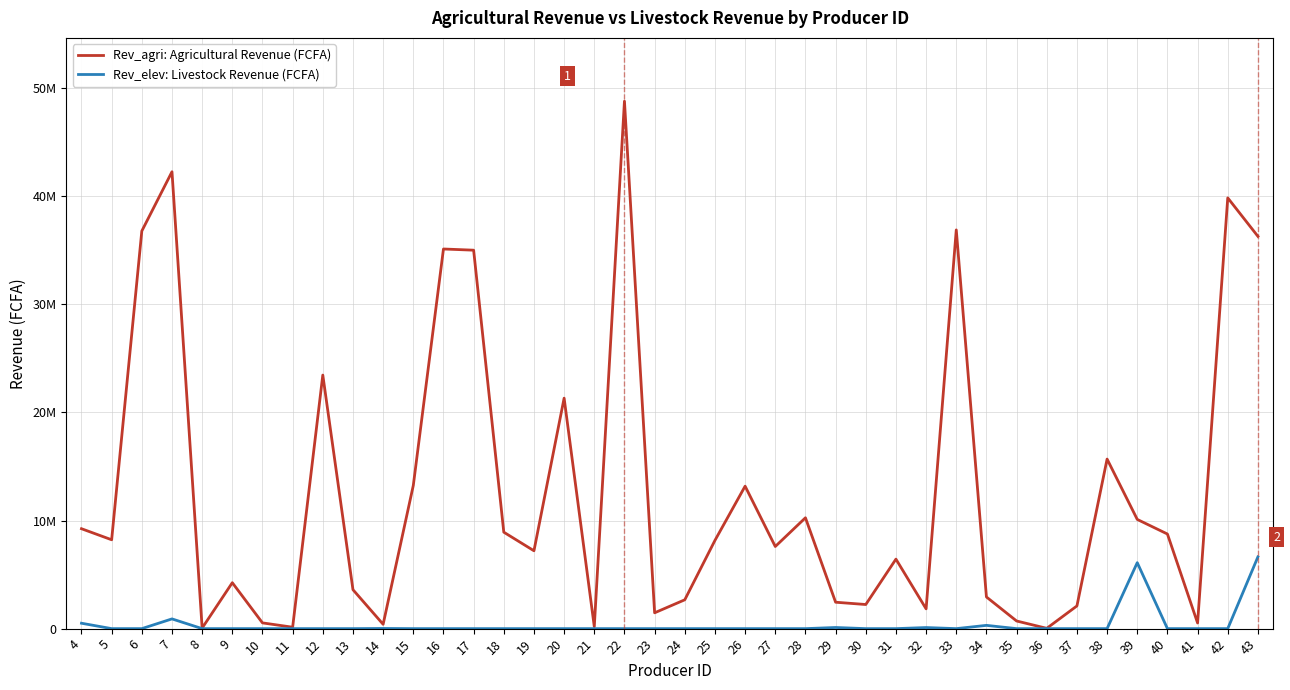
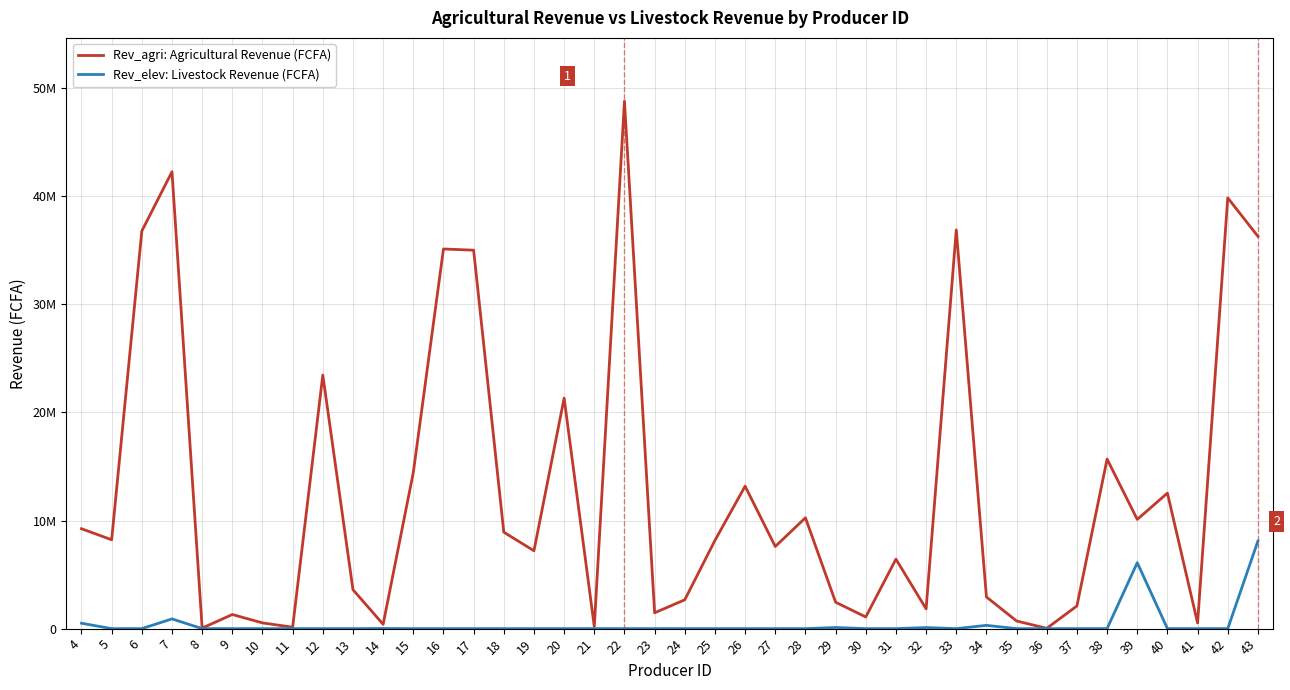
Rev_agri: Agricultural Revenue (FCFA), 9: 4200000 -> 1300000
Rev_agri: Agricultural Revenue (FCFA), 15: 13200000 -> 14400000
Rev_agri: Agricultural Revenue (FCFA), 30: 2200000 -> 1100000
Rev_agri: Agricultural Revenue (FCFA), 40: 8800000 -> 12500000
Rev_elev: Livestock Revenue (FCFA), 43: 6600000 -> 8100000
